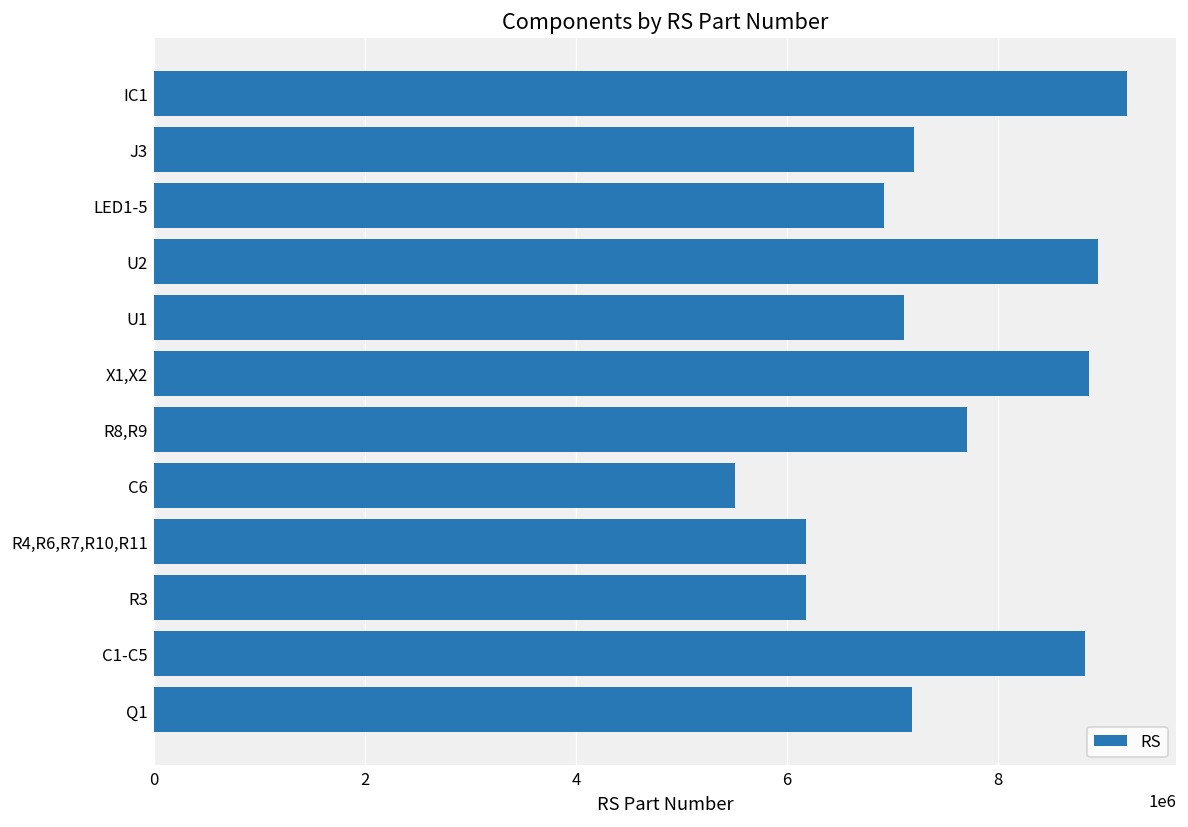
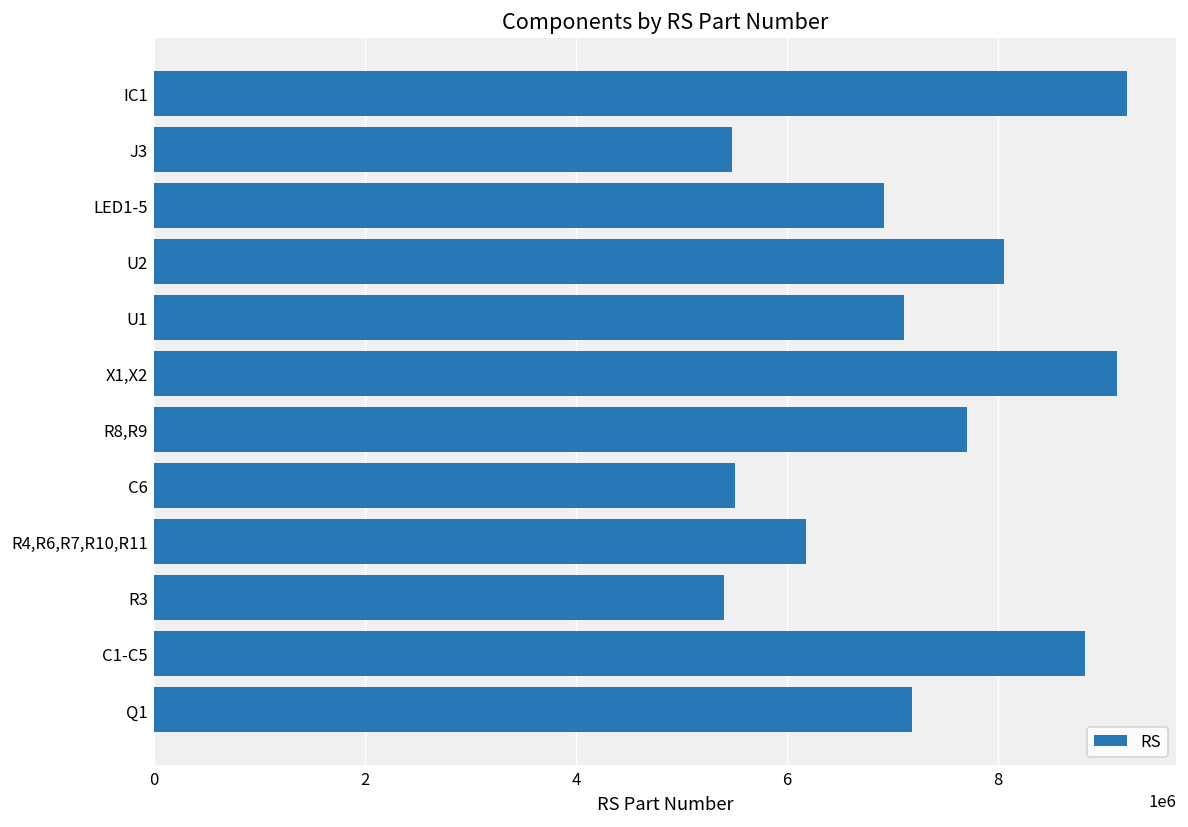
J3: 7200000 -> 5500000
U2: 8900000 -> 8100000
X1,X2: 8900000 -> 9100000
R3: 6200000 -> 5400000
